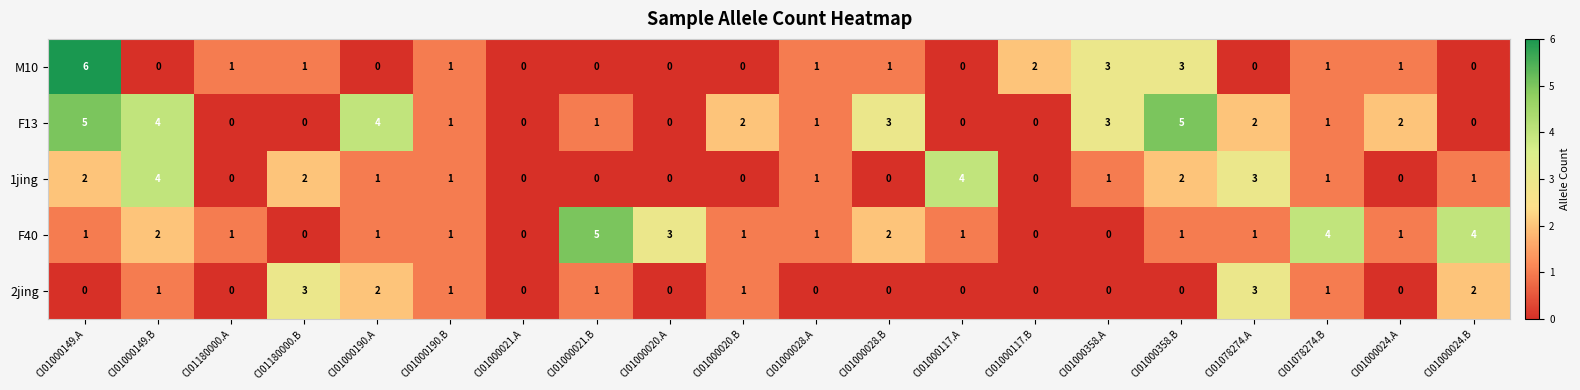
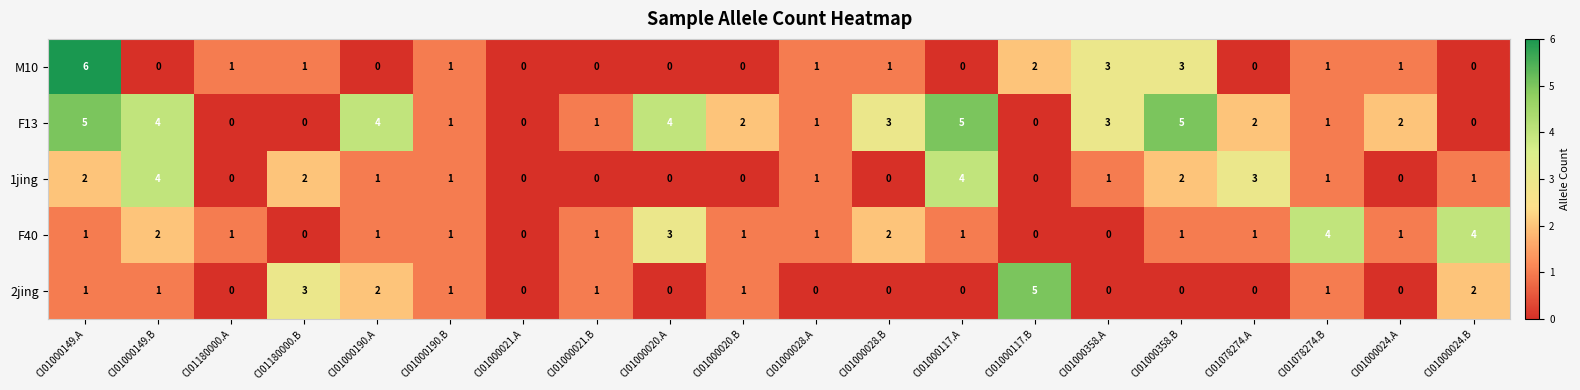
F13, CI01000020.A: 0 -> 4
F13, CI01000117.A: 0 -> 5
F40, CI01000021.B: 5 -> 1
2jing, CI01000149.A: 0 -> 1
2jing, CI01000117.B: 0 -> 5
2jing, CI01078274.A: 3 -> 0
